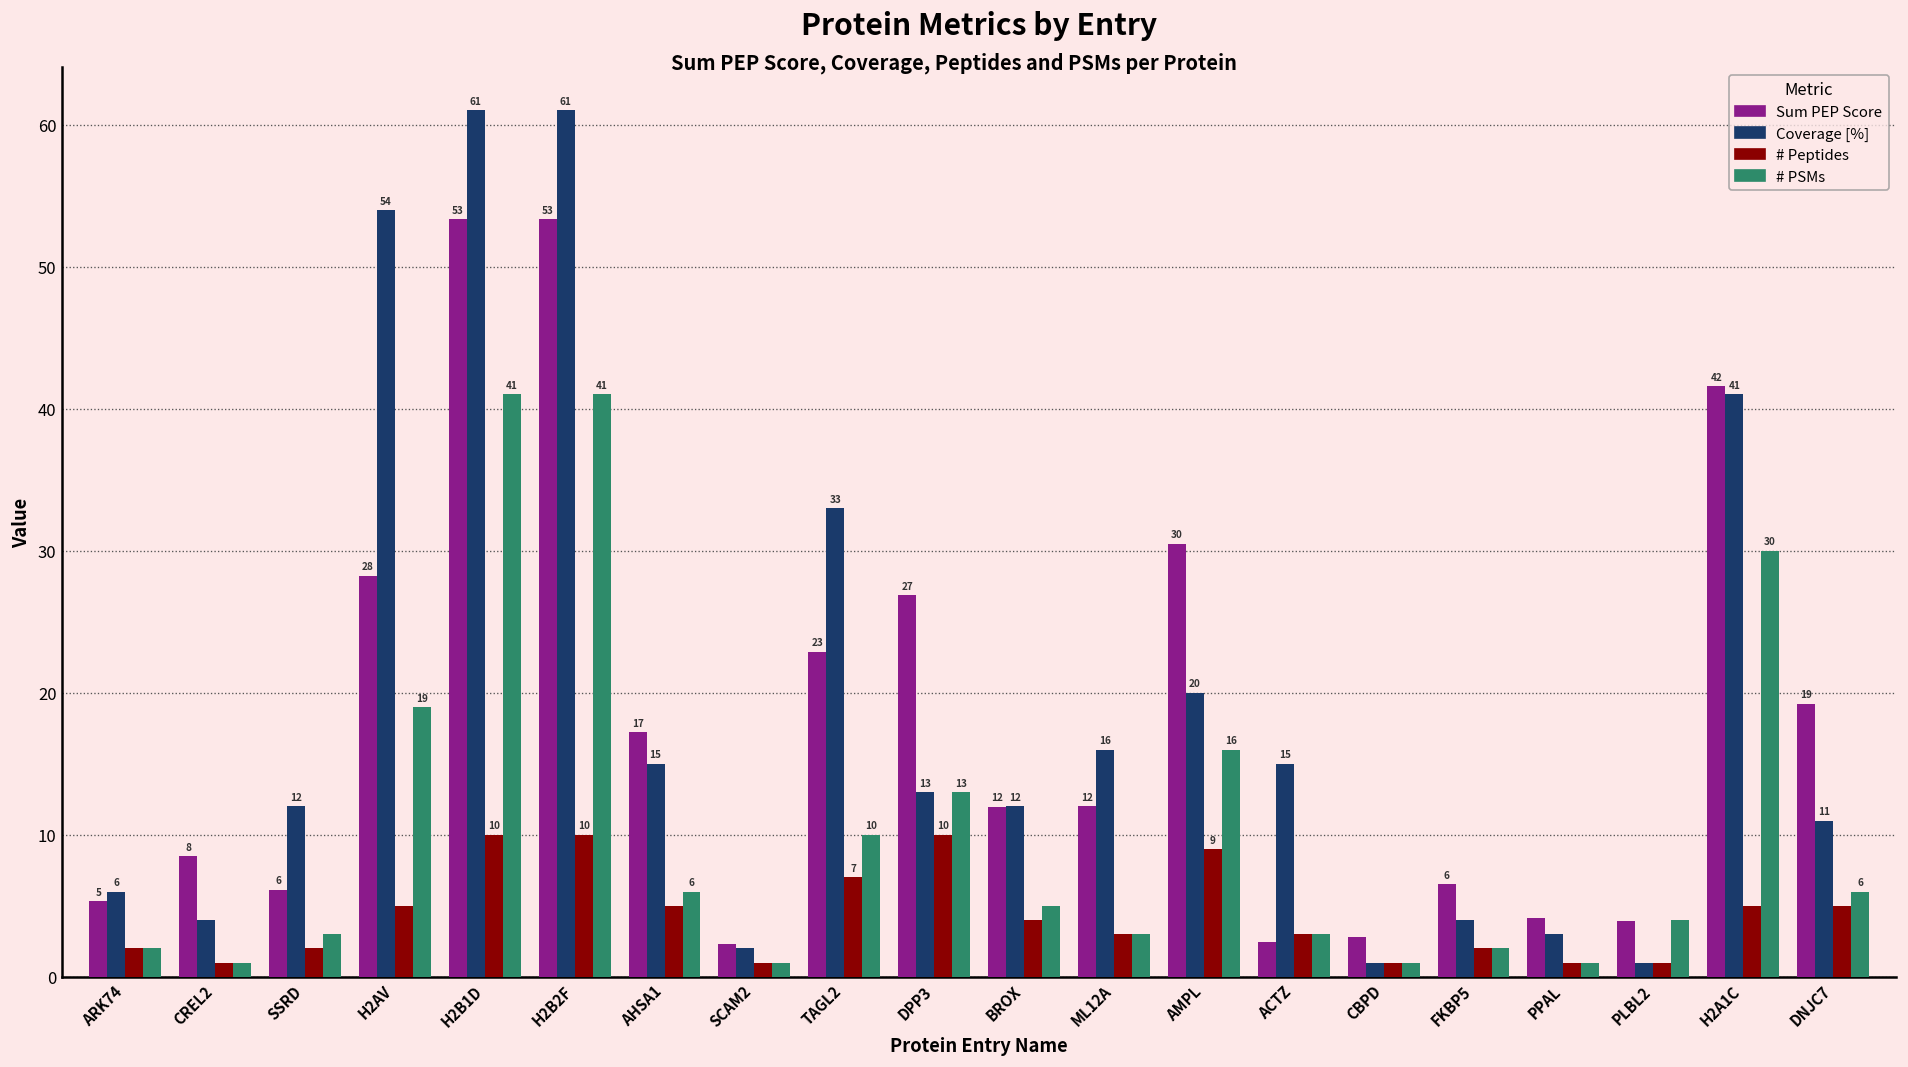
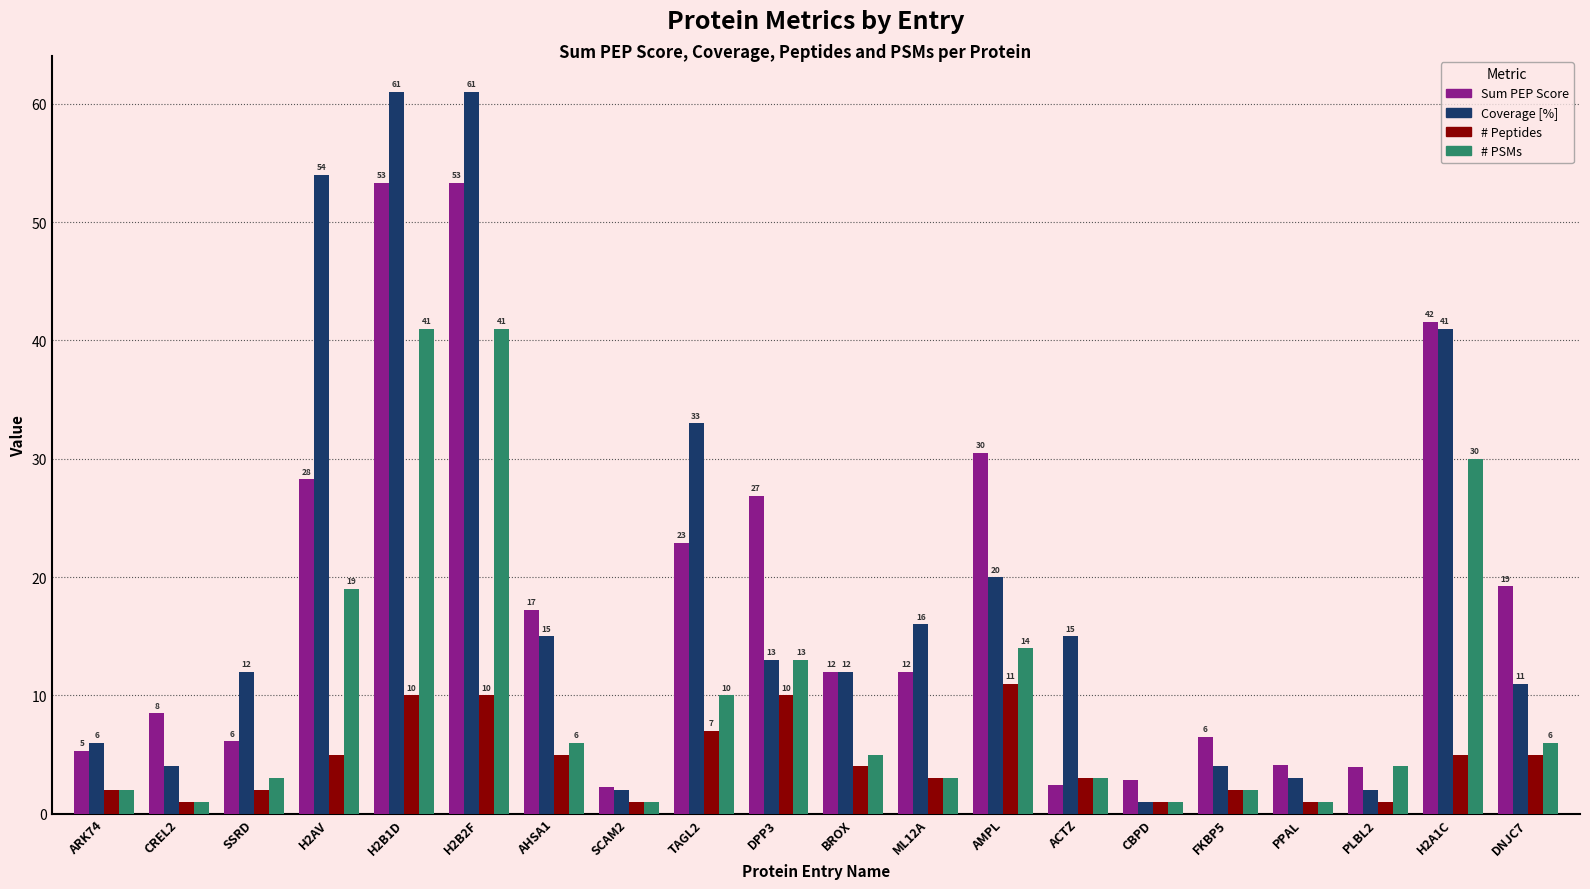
# Peptides, AMPL: 9 -> 11
# PSMs, AMPL: 16 -> 14
Coverage [%], PLBL2: 1 -> 2
